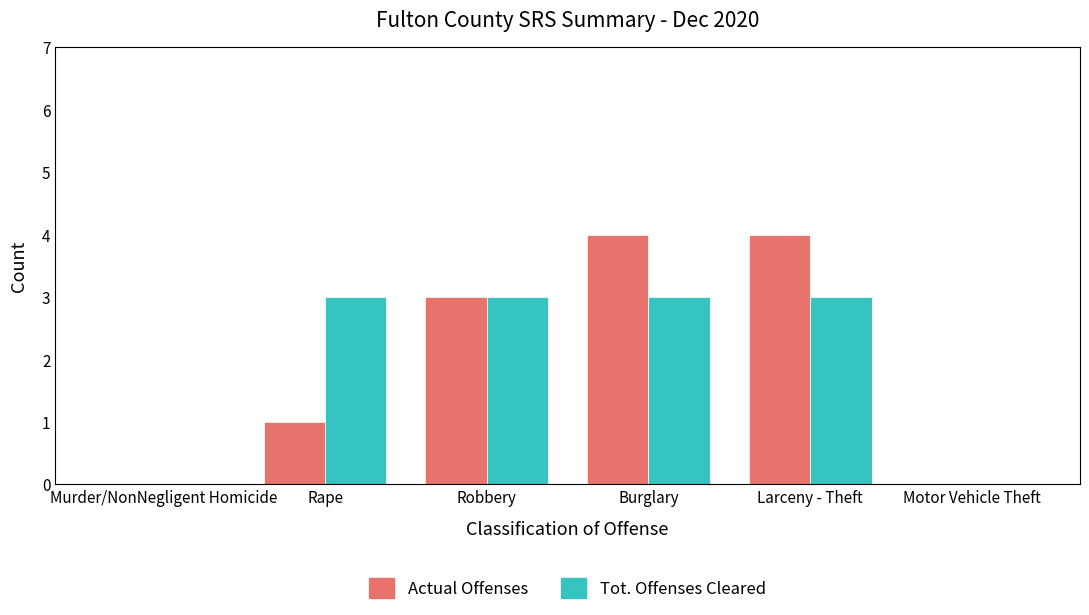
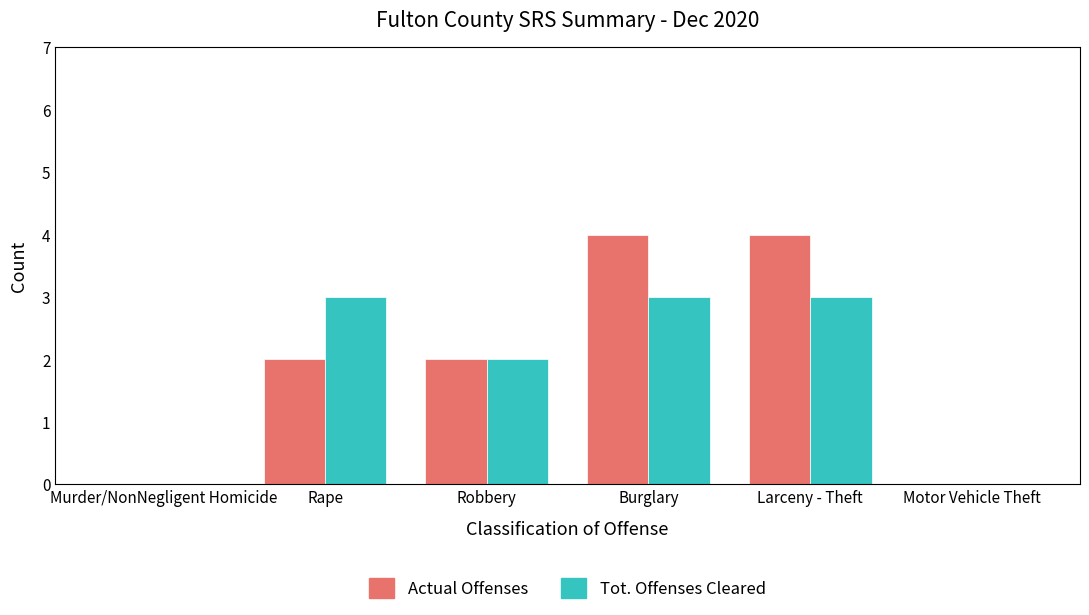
Actual Offenses, Rape: 1 -> 2
Actual Offenses, Robbery: 3 -> 2
Tot. Offenses Cleared, Robbery: 3 -> 2
